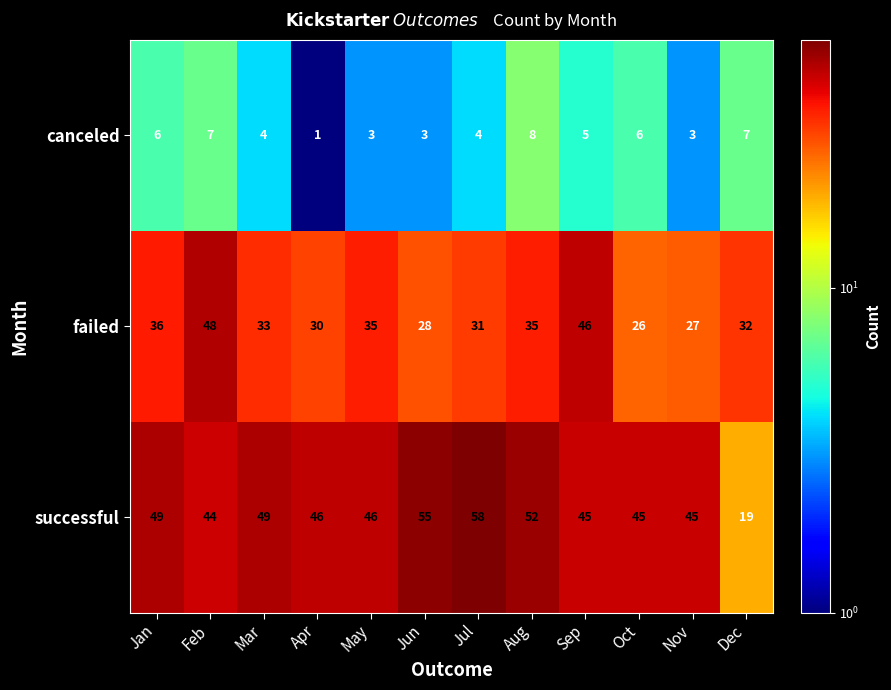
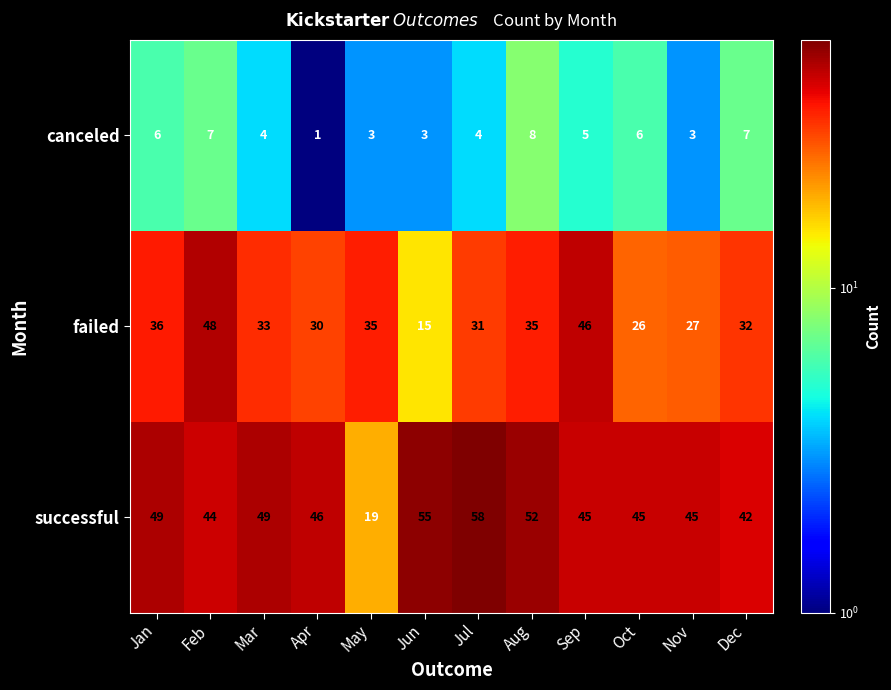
failed, Jun: 28 -> 15
successful, May: 46 -> 19
successful, Dec: 19 -> 42
